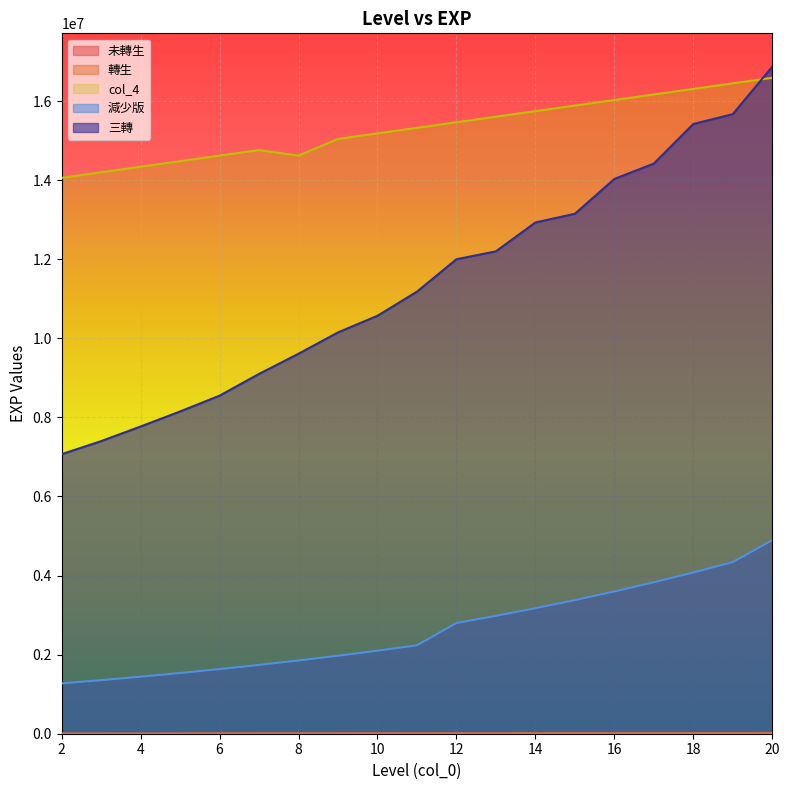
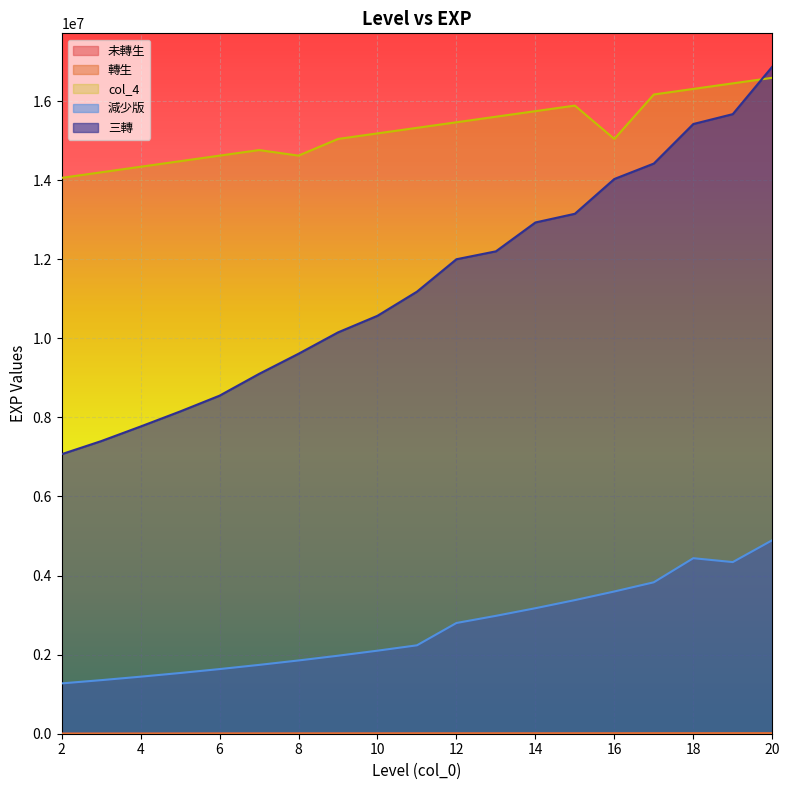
col_4, 16: 16000000 -> 15000000
減少版, 18: 4100000 -> 4400000
